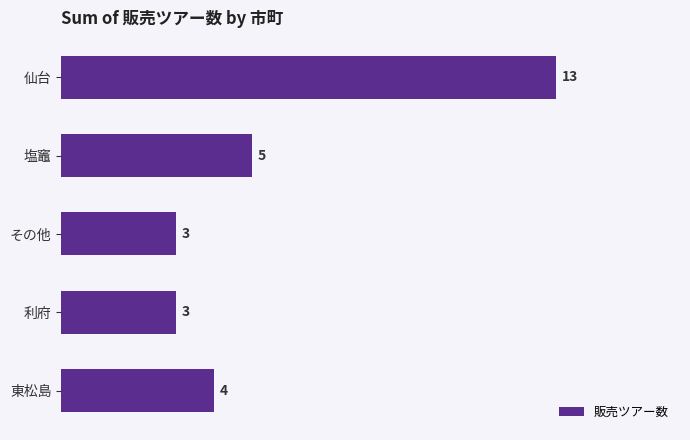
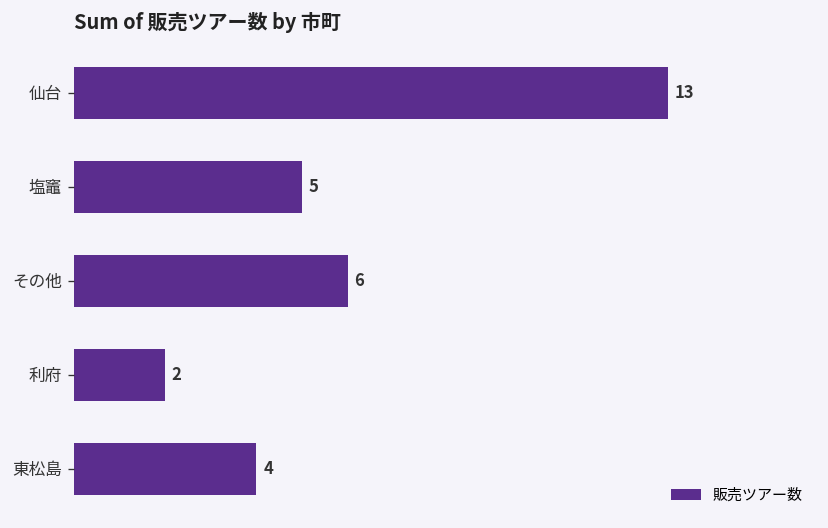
その他: 3 -> 6
利府: 3 -> 2
